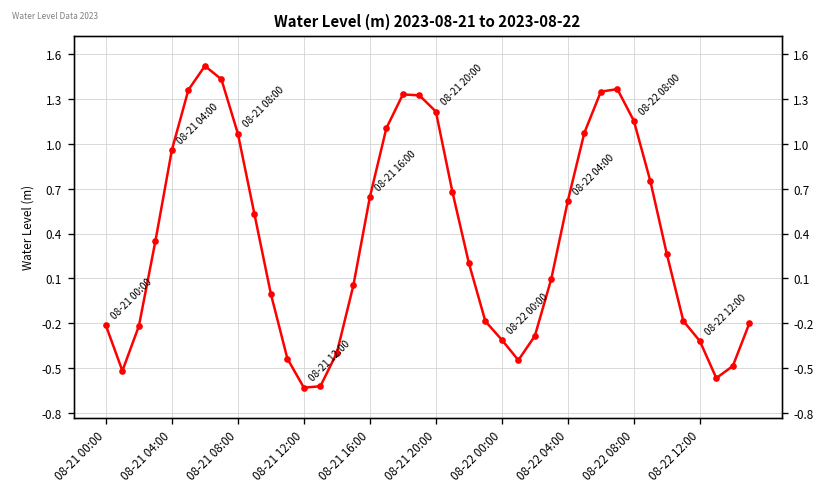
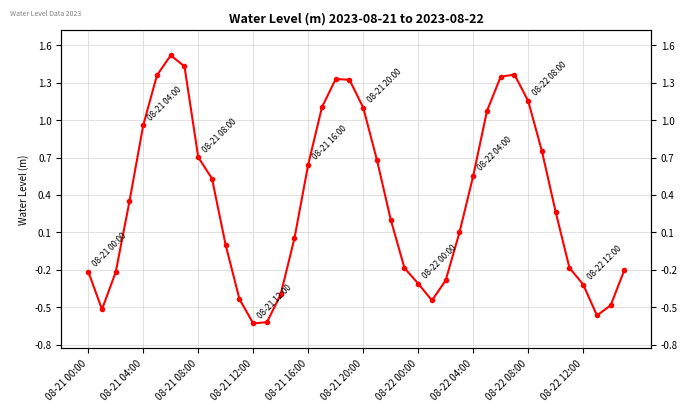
08-21 08:00: 1.07 -> 0.70
08-21 20:00: 1.22 -> 1.10
08-22 04:00: 0.62 -> 0.55
